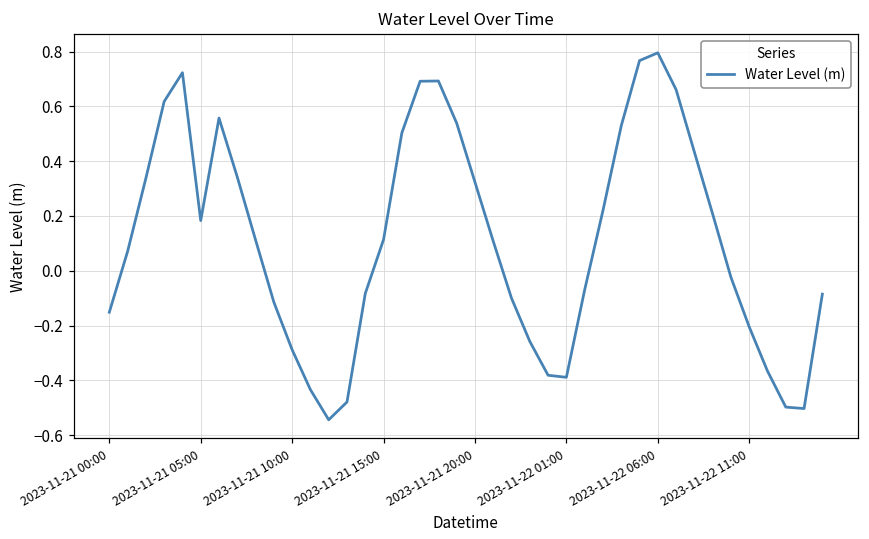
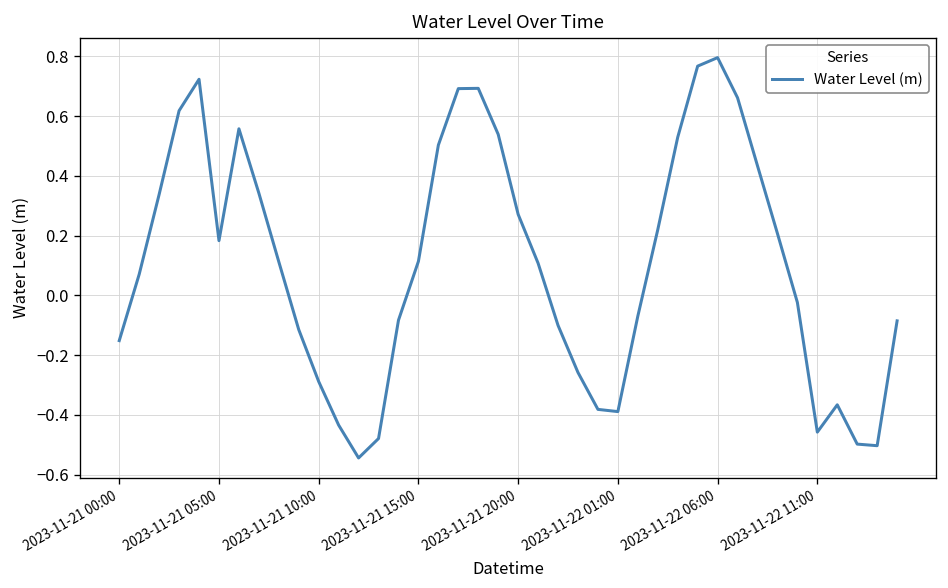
2023-11-21 20:00: 0.32 -> 0.27
2023-11-22 11:00: -0.21 -> -0.46
